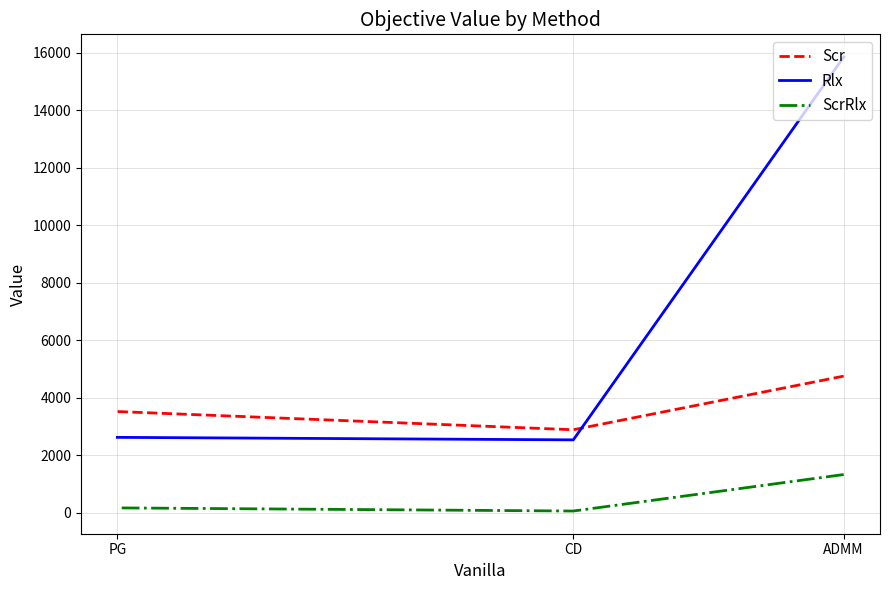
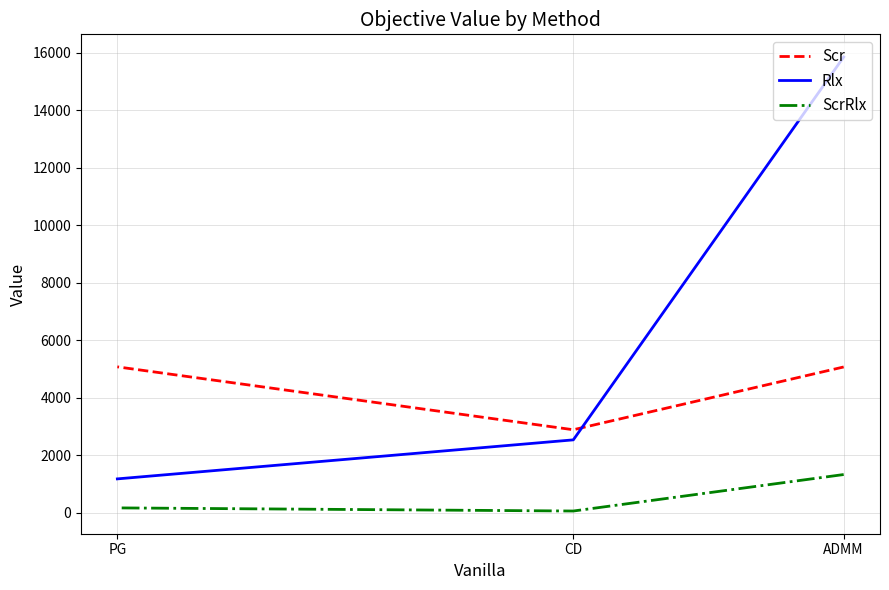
Scr, PG: 3500 -> 5100
Rlx, PG: 2600 -> 1200
Scr, ADMM: 4800 -> 5100
